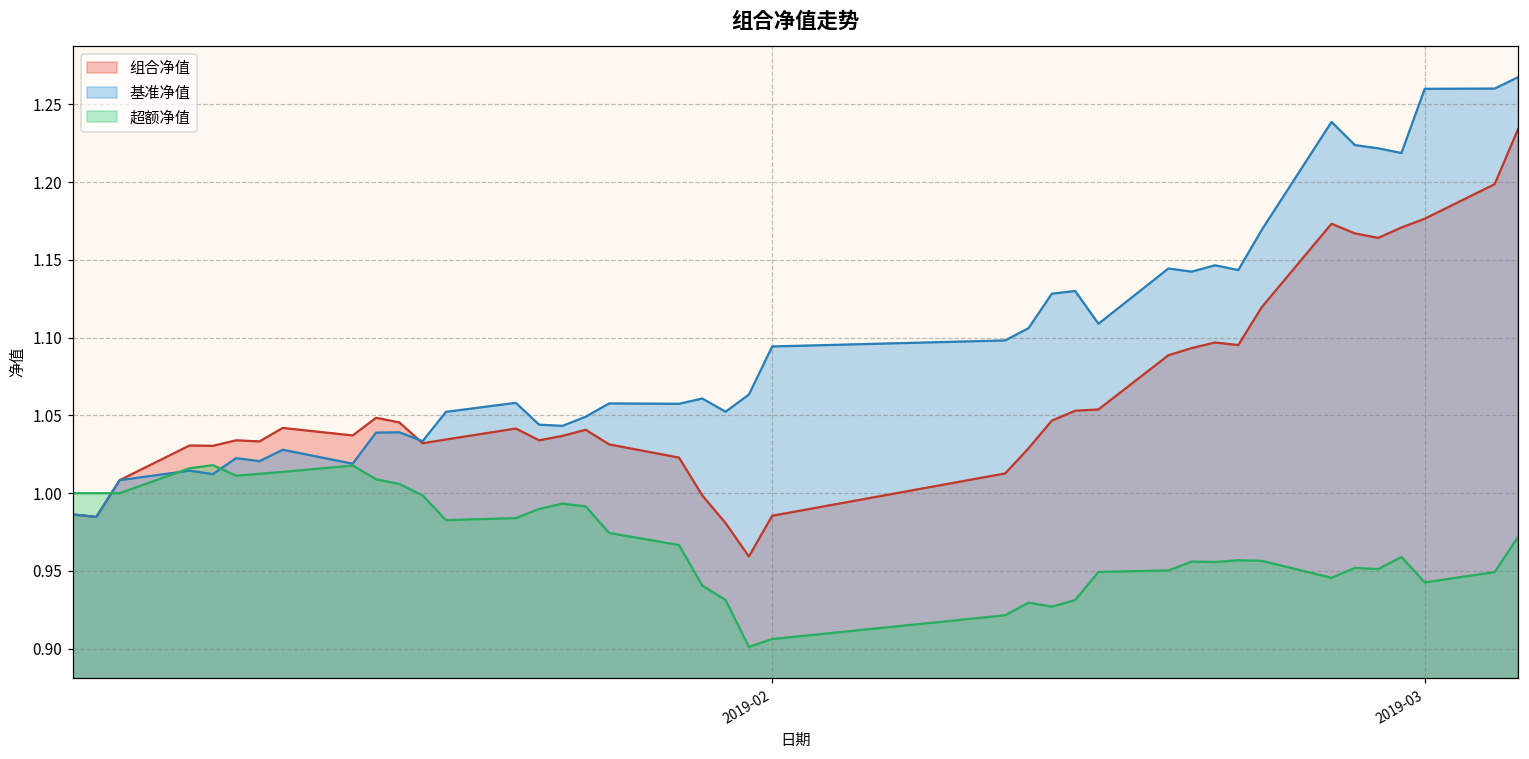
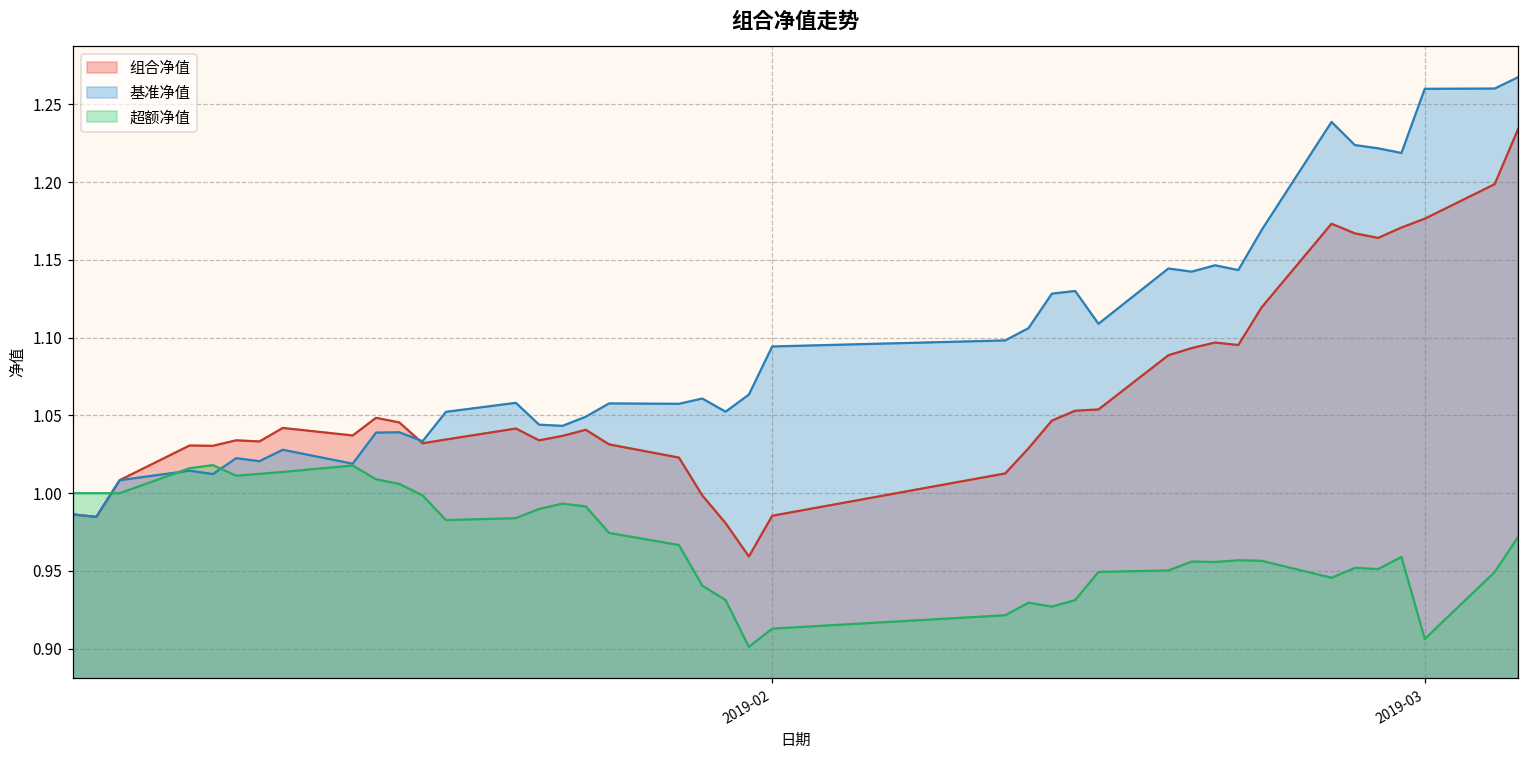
超额净值, 2019-02: 0.906 -> 0.913
超额净值, 2019-03: 0.943 -> 0.906
